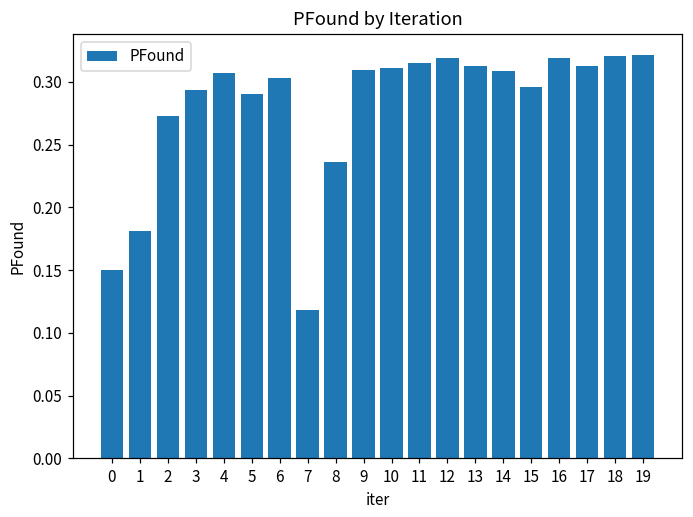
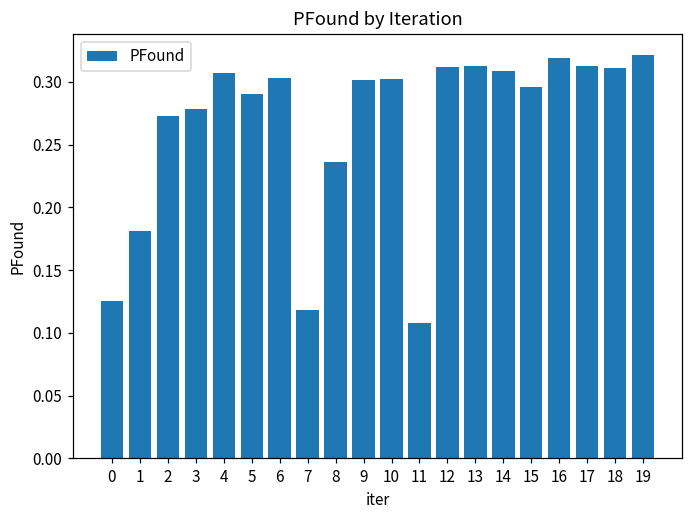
0: 0.150 -> 0.125
3: 0.293 -> 0.279
9: 0.310 -> 0.302
10: 0.312 -> 0.302
11: 0.315 -> 0.108
12: 0.319 -> 0.312
18: 0.321 -> 0.311
